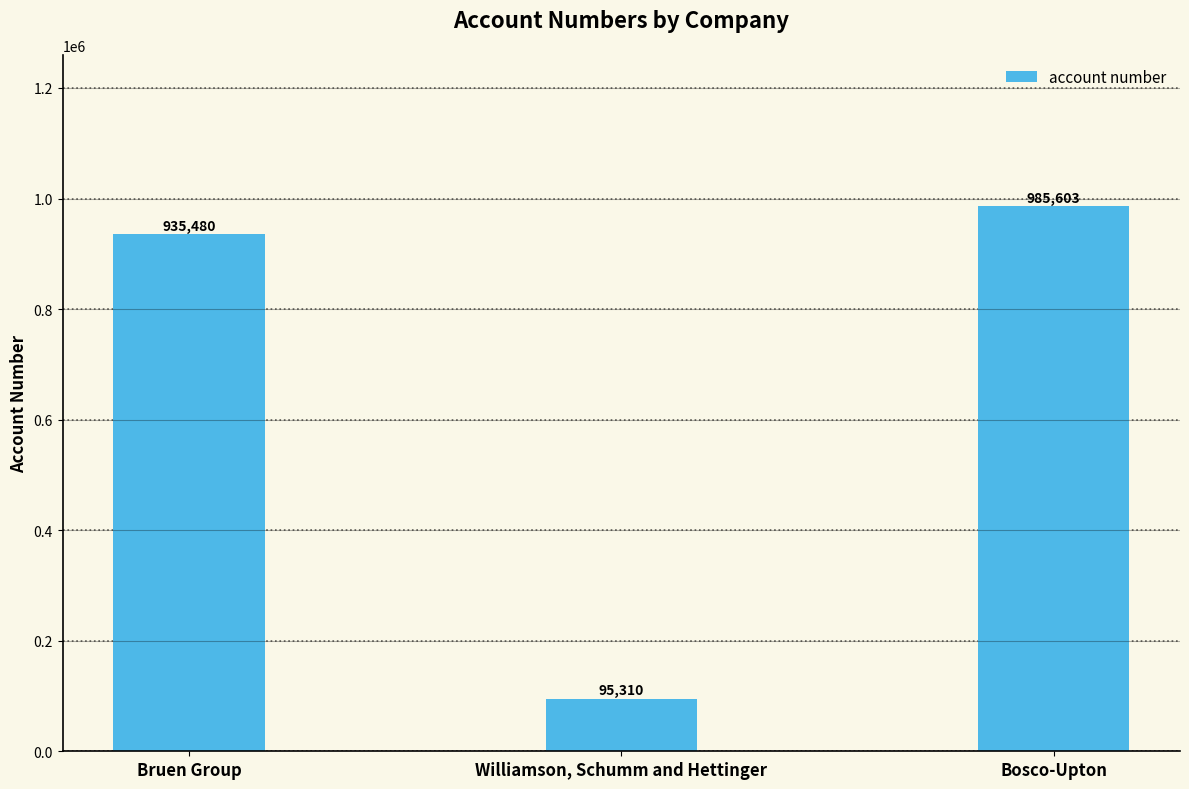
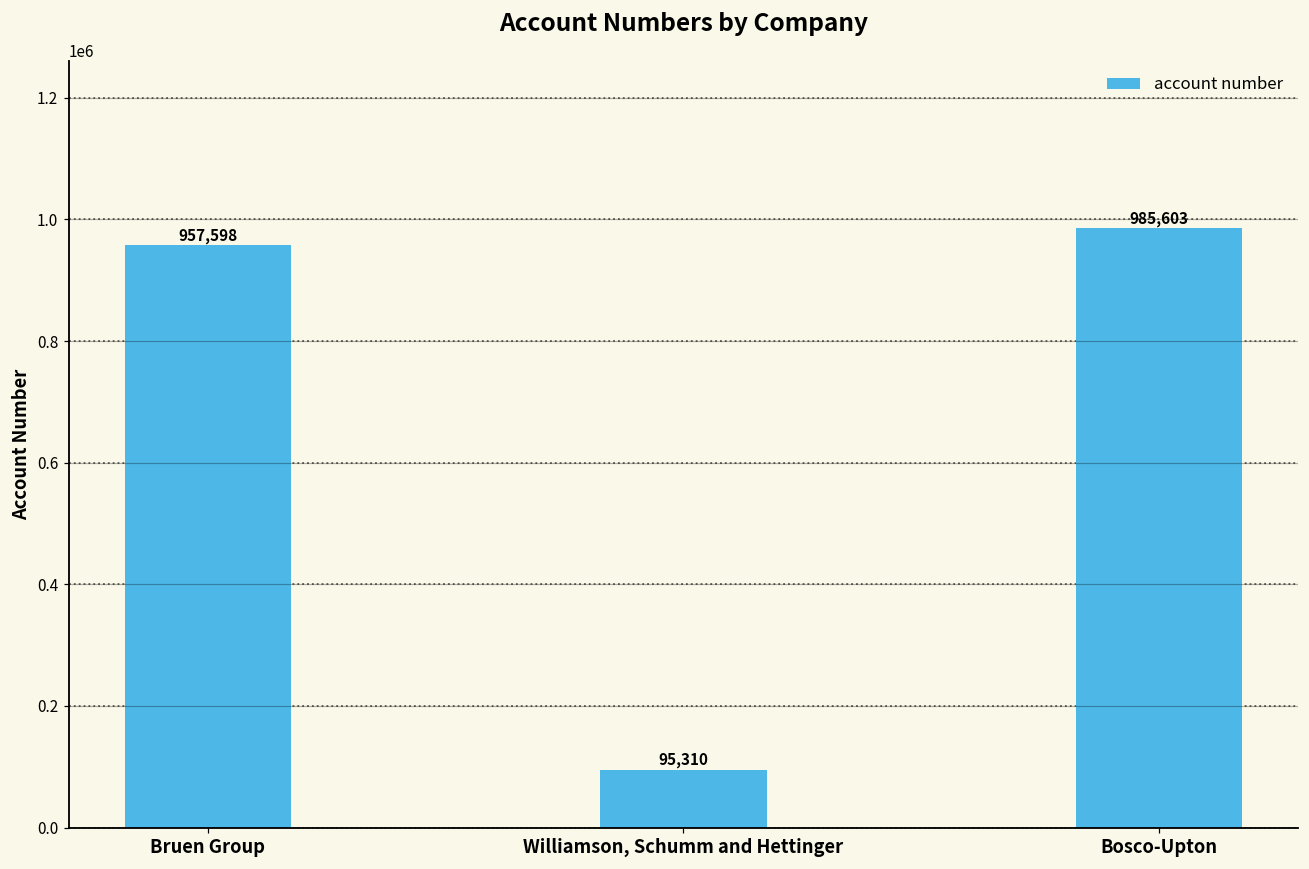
Bruen Group: 935,480 -> 957,598
